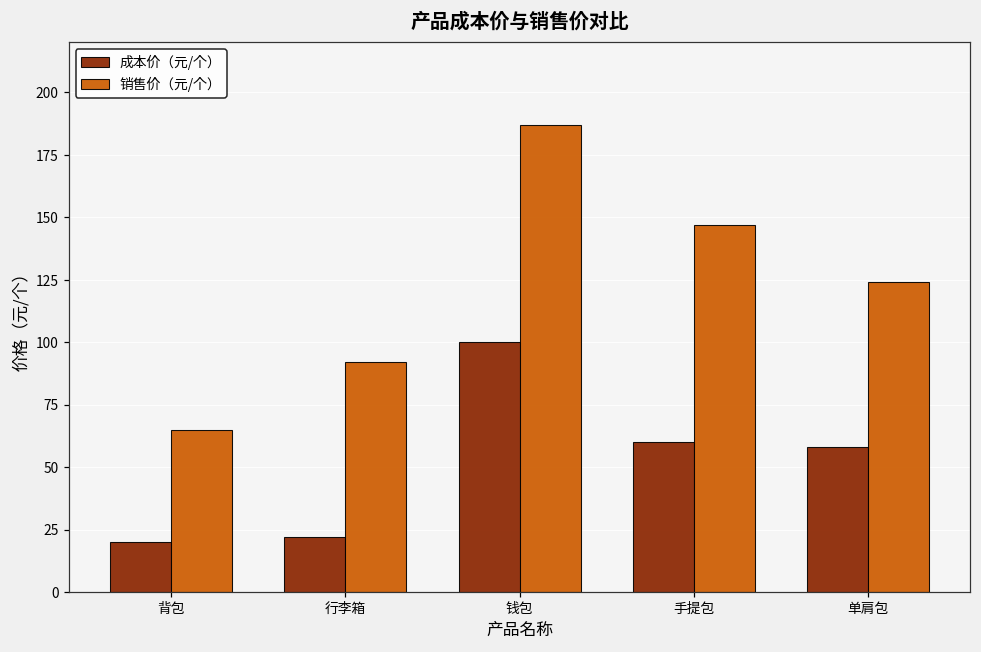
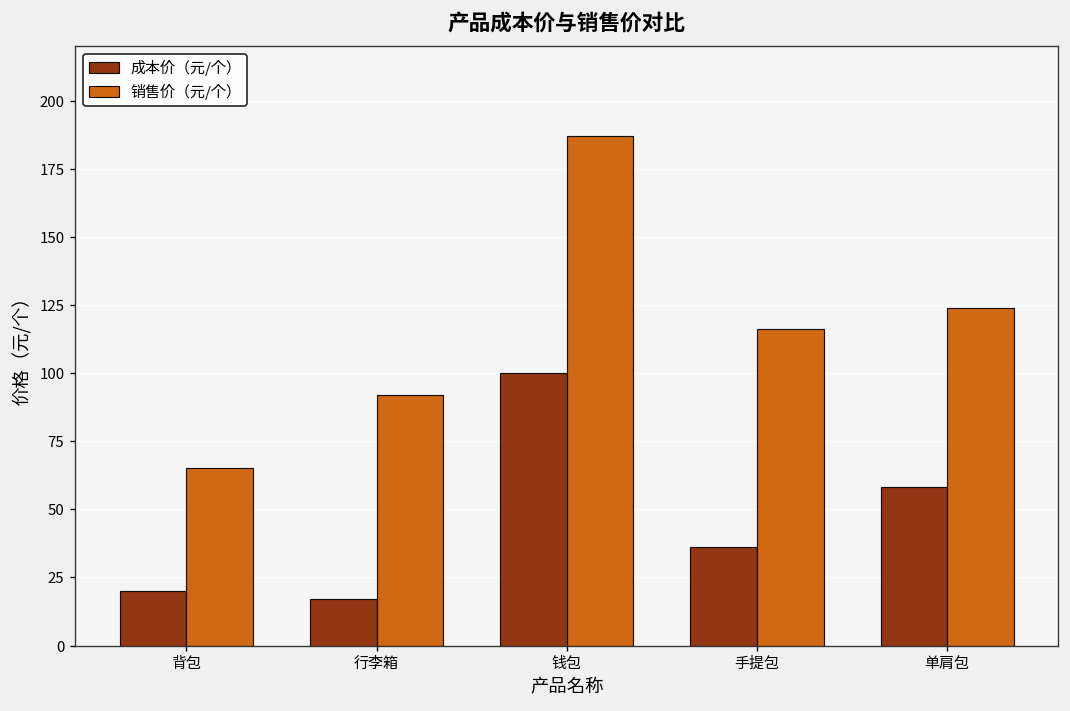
成本价（元/个）, 行李箱: 22 -> 17
成本价（元/个）, 手提包: 60 -> 36
销售价（元/个）, 手提包: 147 -> 116
